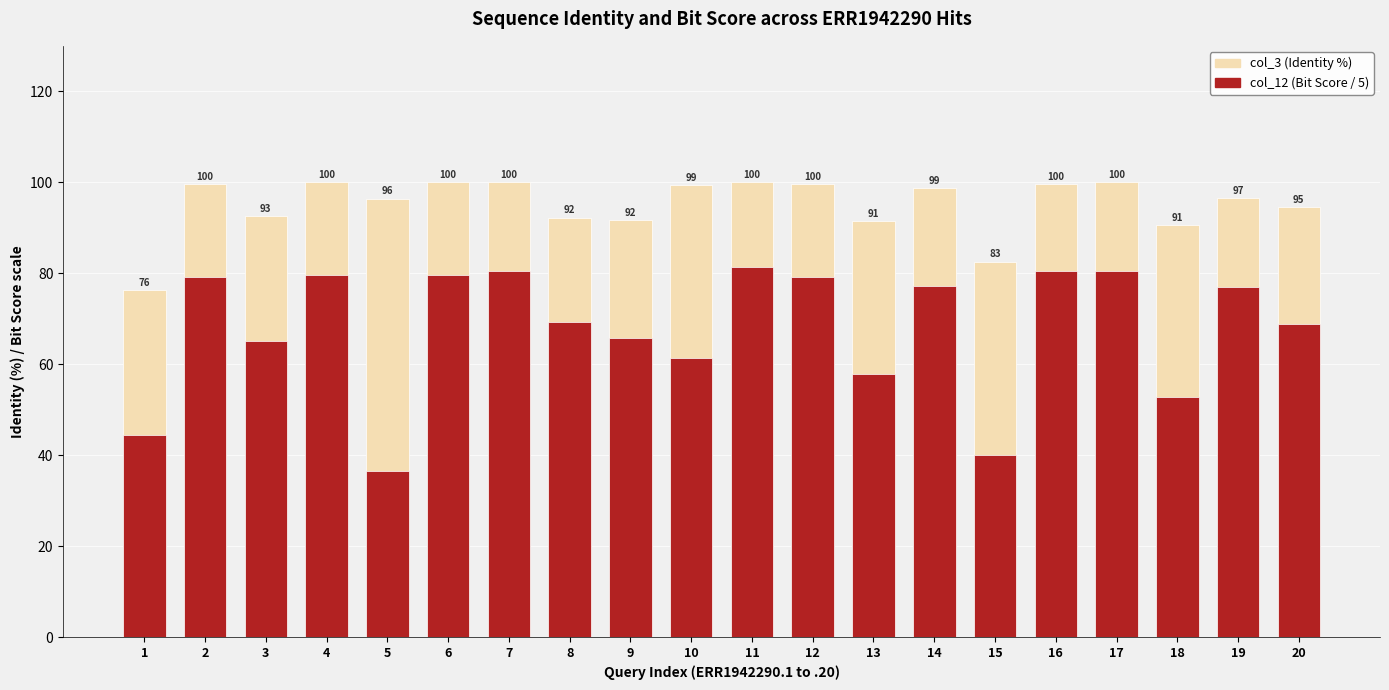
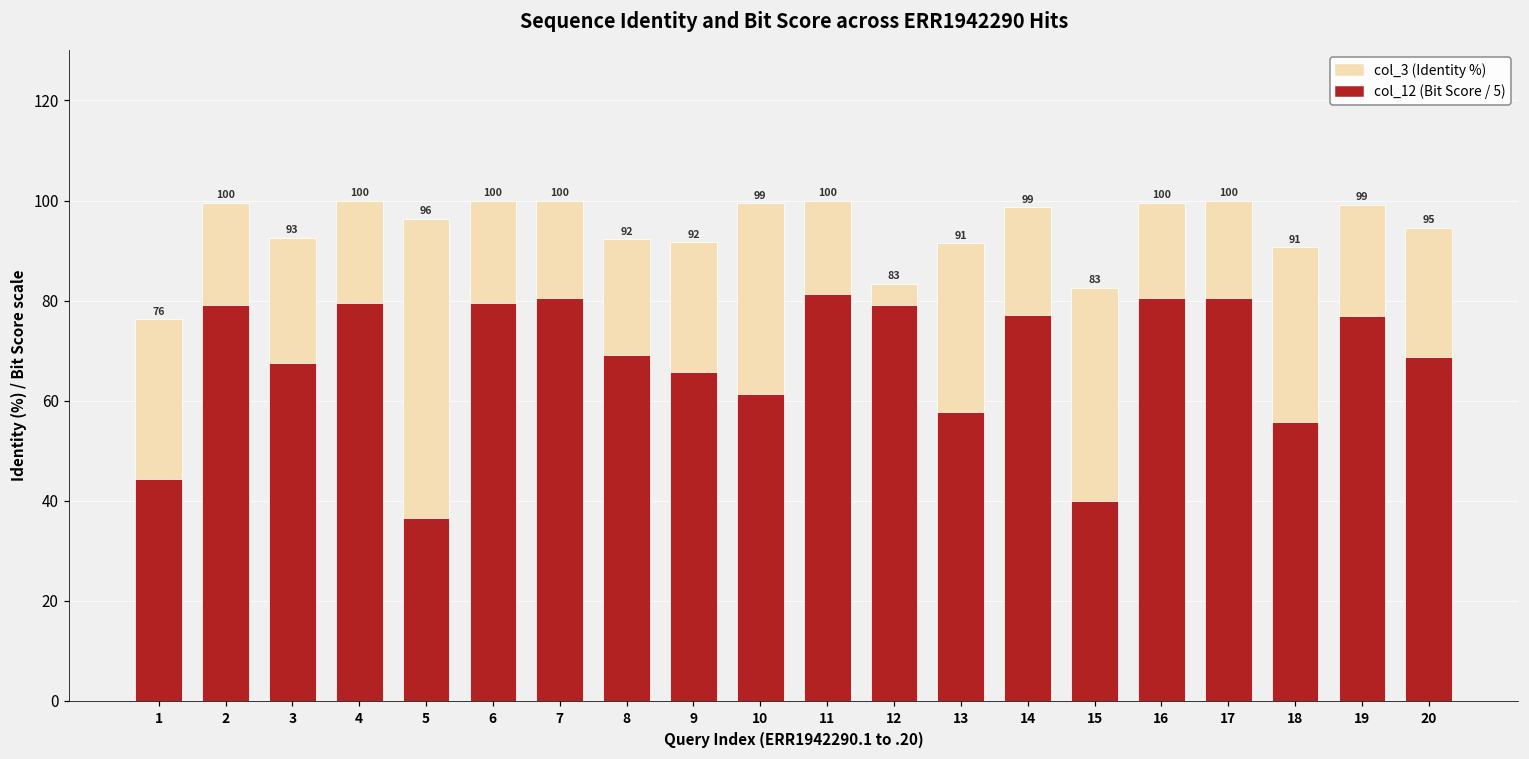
col_12 (Bit Score / 5), 3: 65 -> 68
col_3 (Identity %), 12: 100 -> 83
col_12 (Bit Score / 5), 18: 53 -> 56
col_3 (Identity %), 19: 97 -> 99
